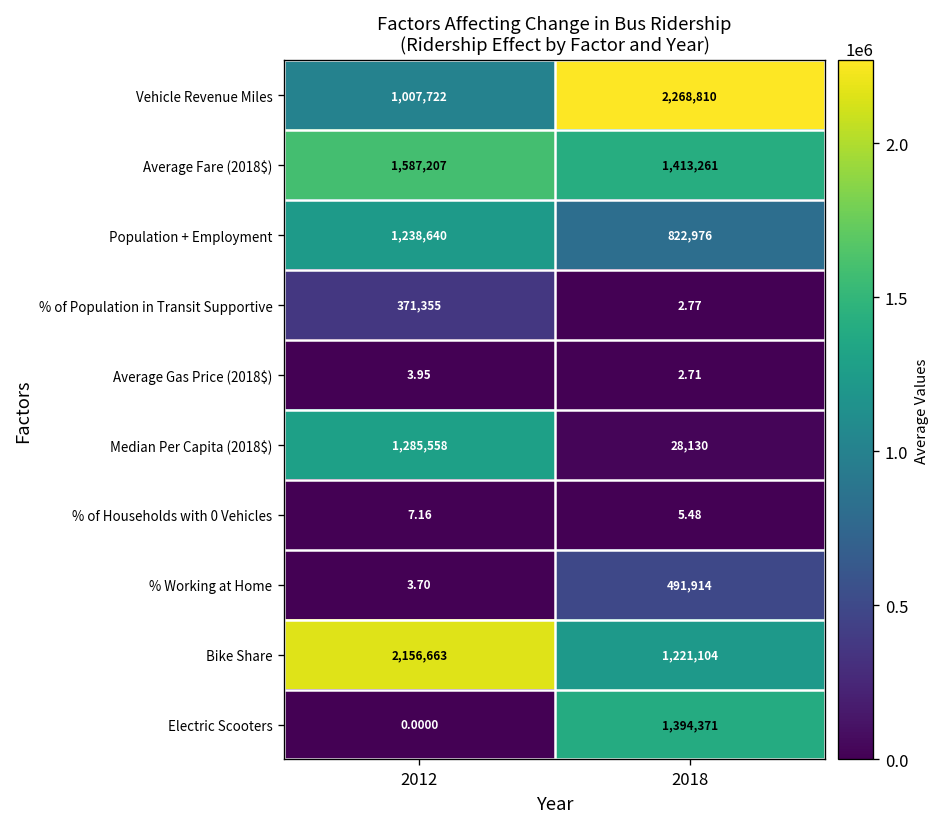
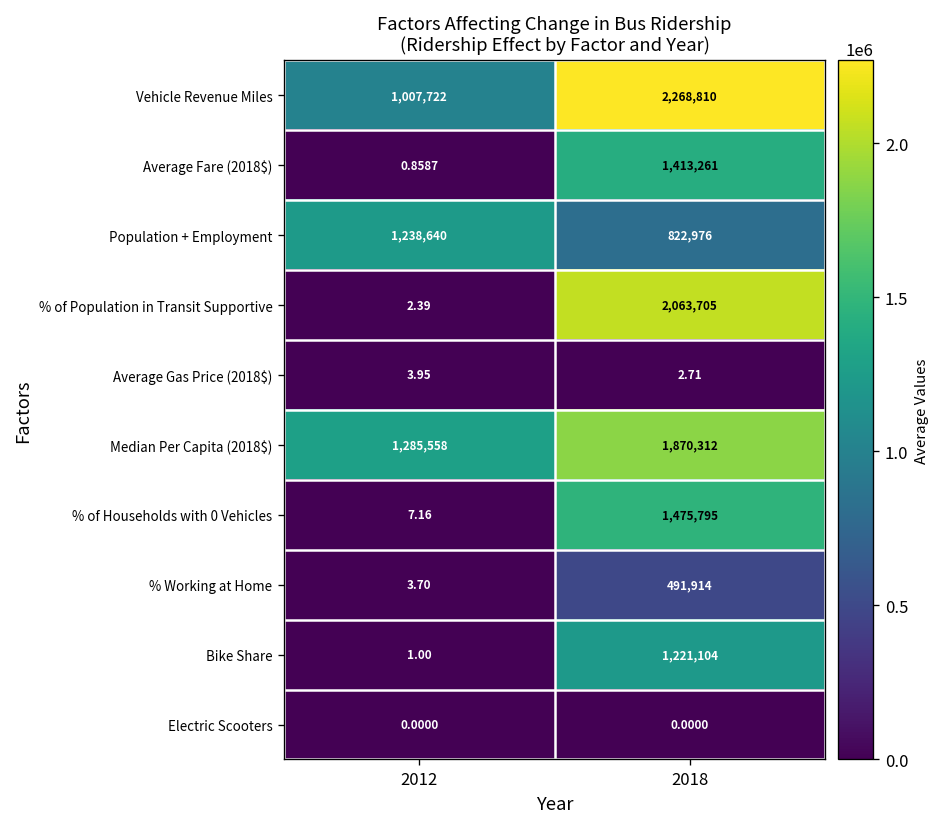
Average Fare (2018$), 2012: 1,587,207 -> 0.8587
% of Population in Transit Supportive, 2012: 371,355 -> 2.39
% of Population in Transit Supportive, 2018: 2.77 -> 2,063,705
Median Per Capita (2018$), 2018: 28,130 -> 1,870,312
% of Households with 0 Vehicles, 2018: 5.48 -> 1,475,795
Bike Share, 2012: 2,156,663 -> 1.00
Electric Scooters, 2018: 1,394,371 -> 0.0000
